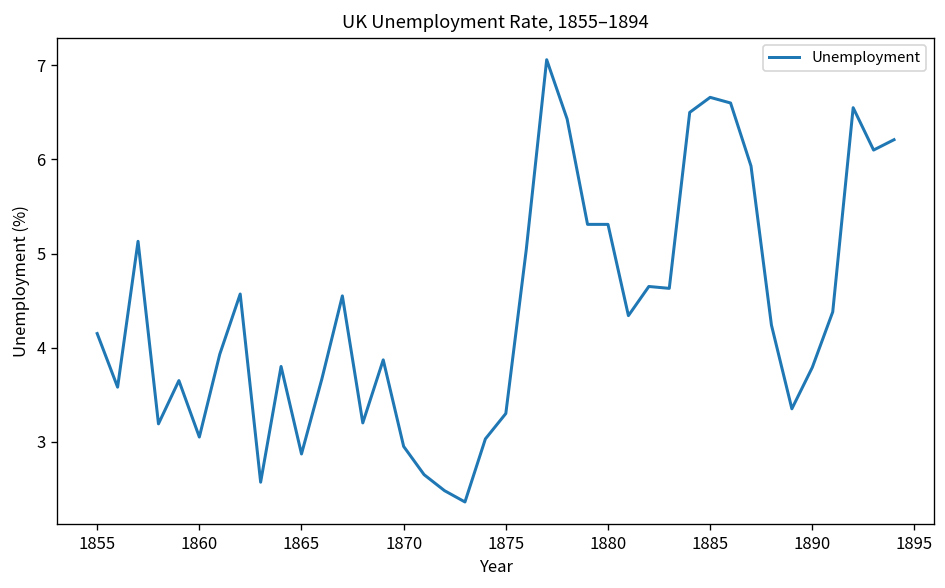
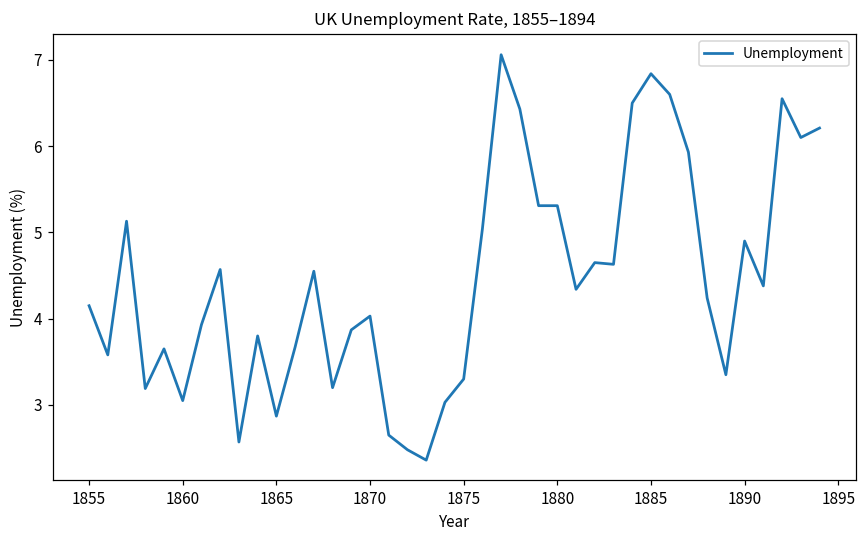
1870: 3.0 -> 4.0
1885: 6.7 -> 6.8
1890: 3.8 -> 4.9
